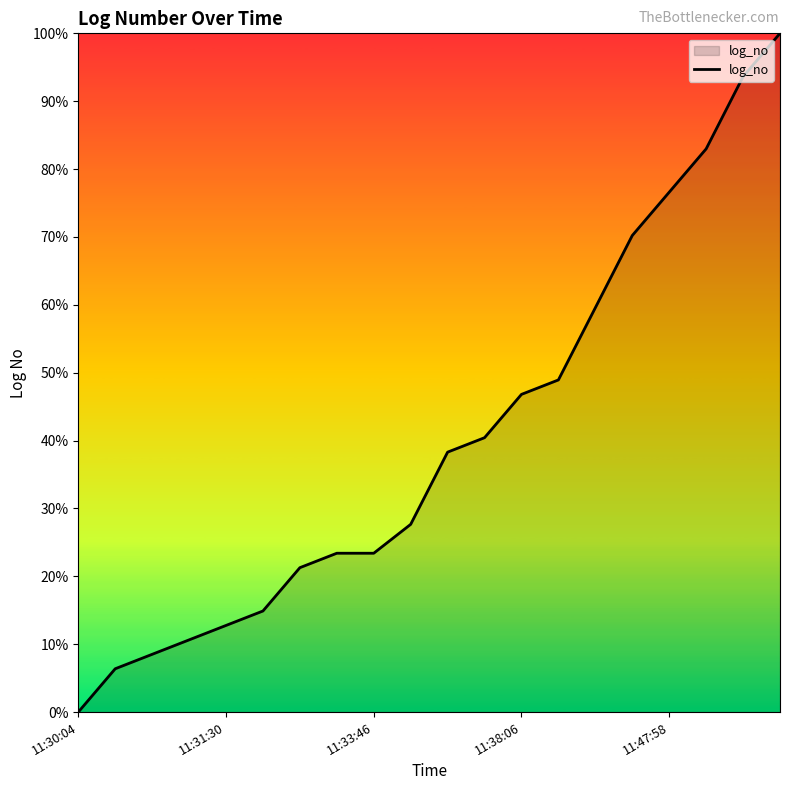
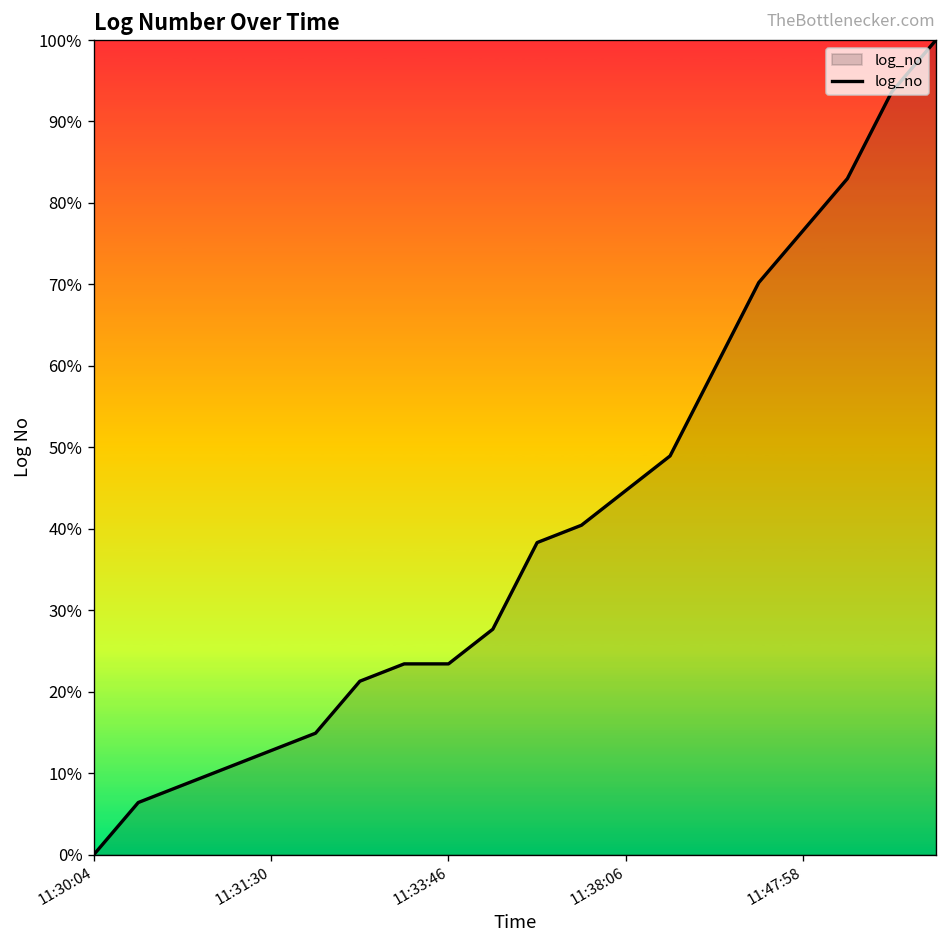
11:38:06: 47% -> 45%
